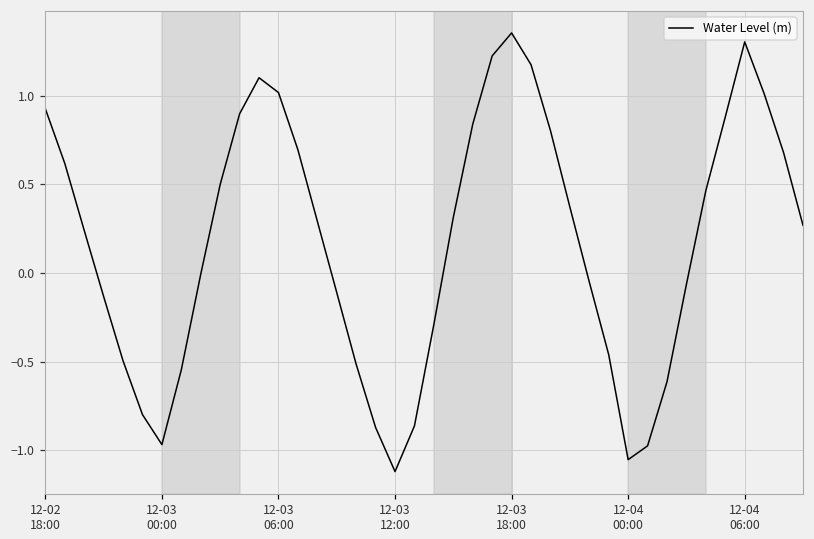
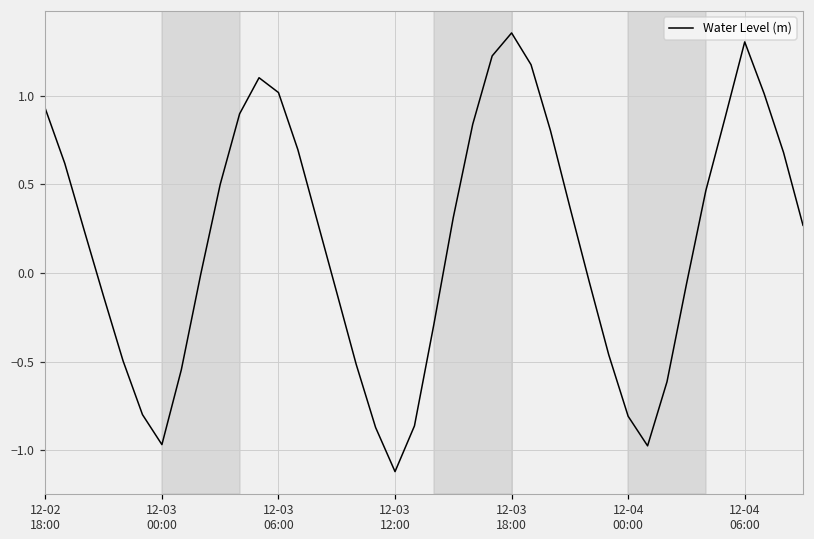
12-04 00:00: -1.05 -> -0.81
